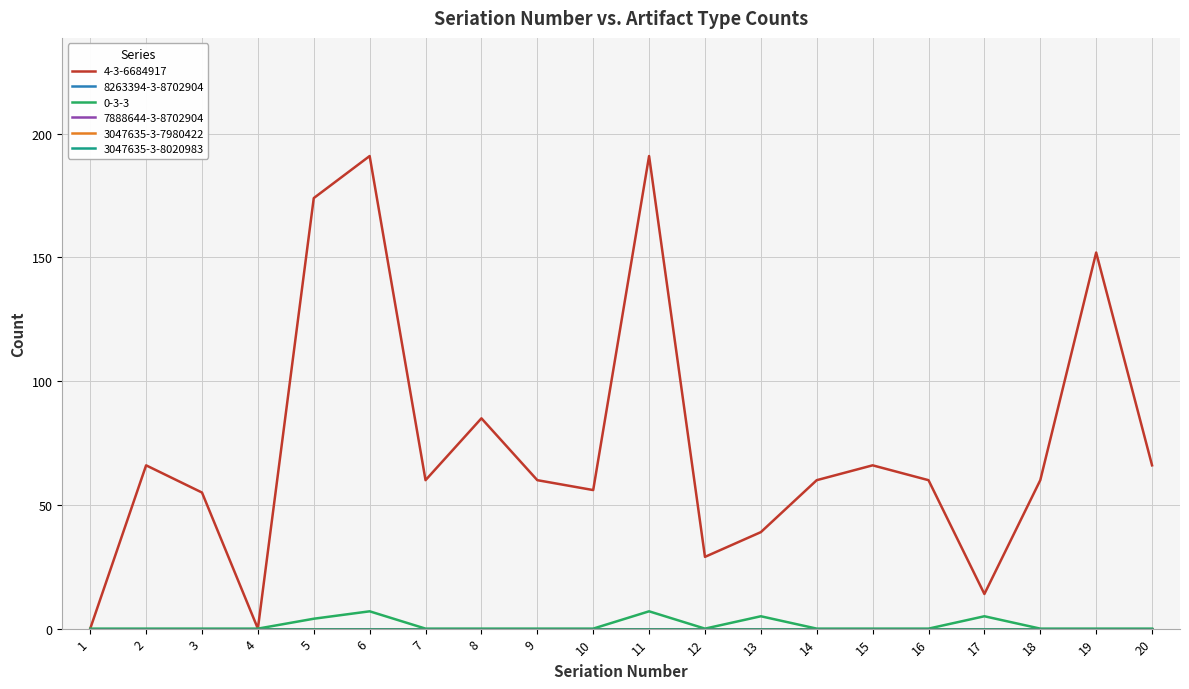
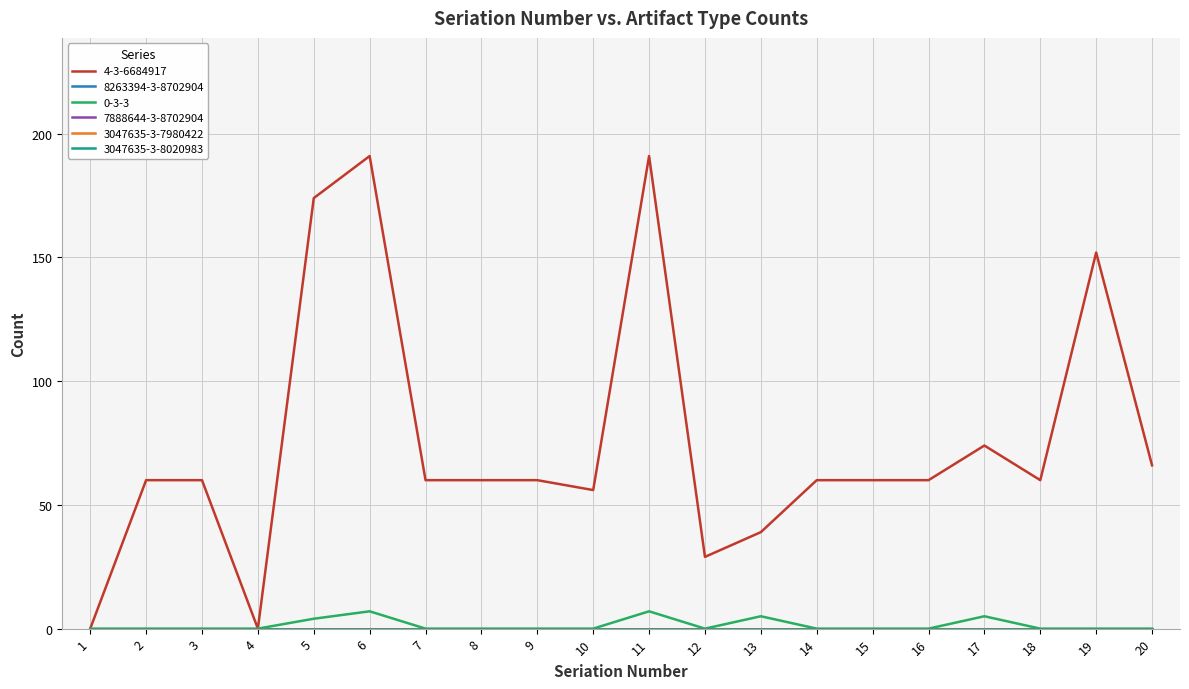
4-3-6684917, 2: 66 -> 60
4-3-6684917, 3: 55 -> 60
4-3-6684917, 8: 85 -> 60
4-3-6684917, 15: 66 -> 60
4-3-6684917, 17: 14 -> 74
